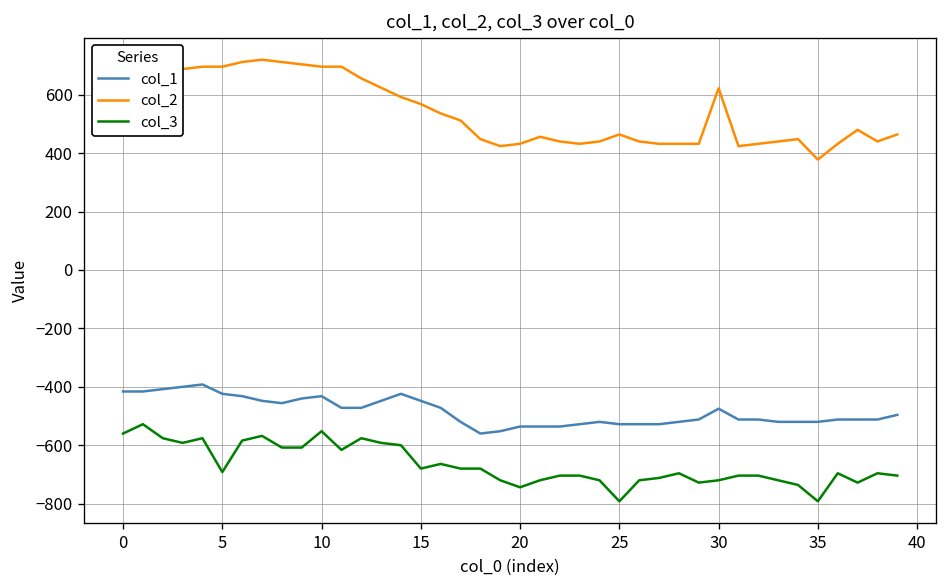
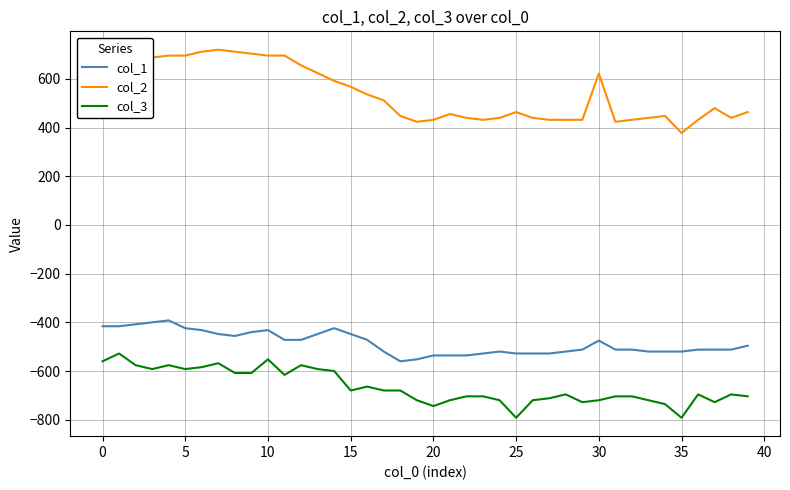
col_3, 5: -690 -> -590
